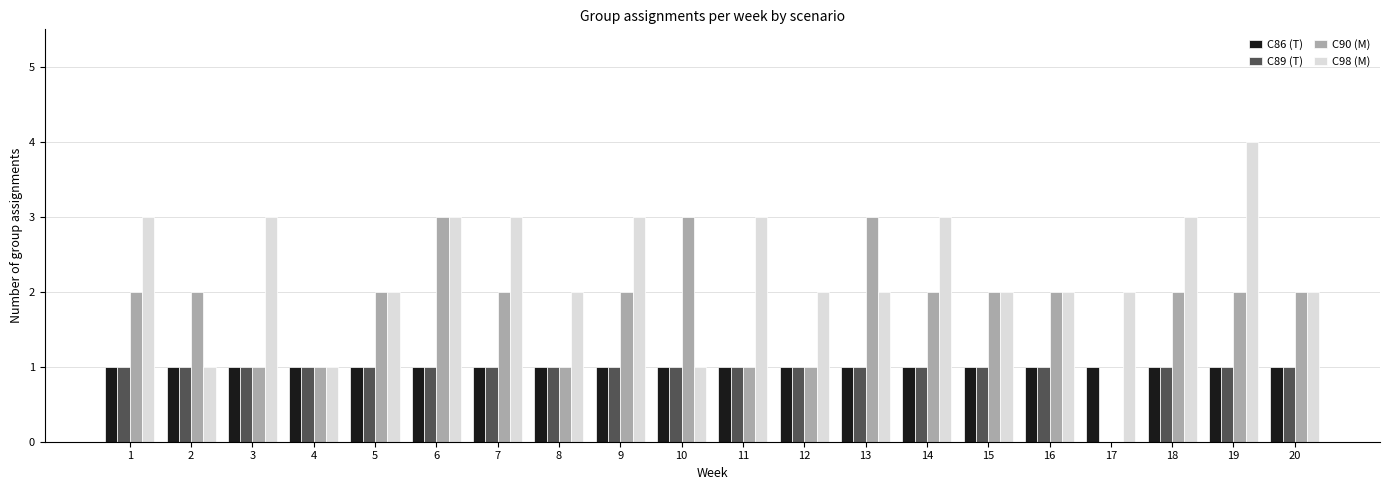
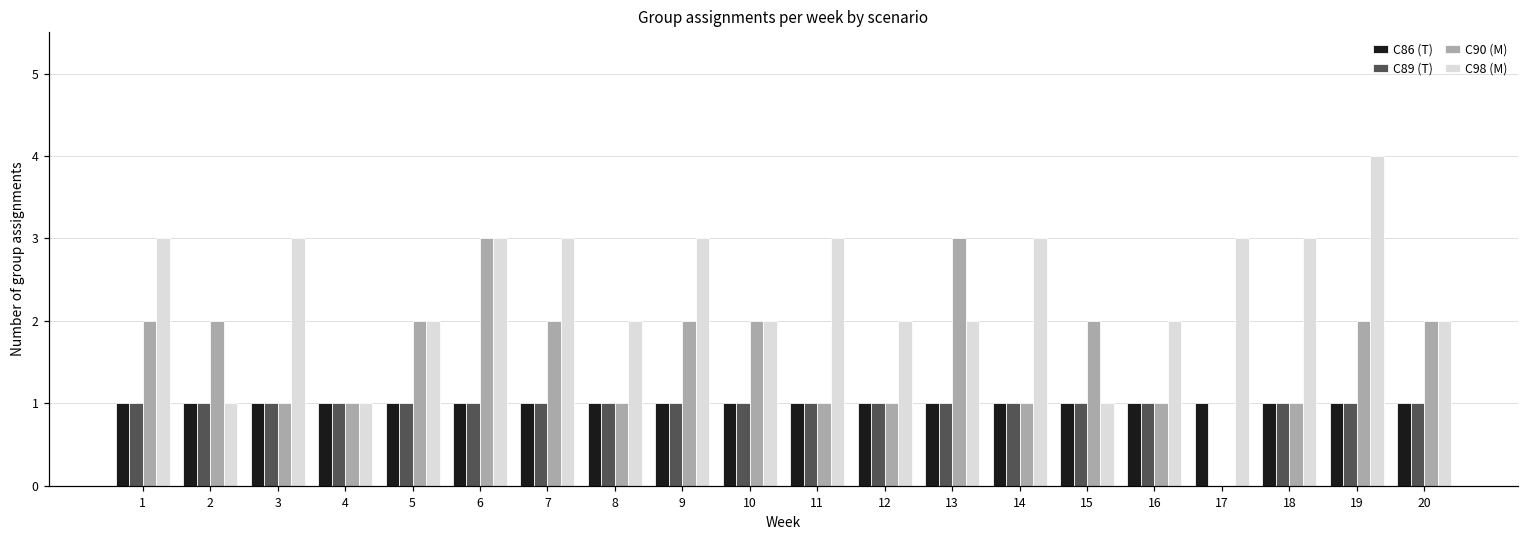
C90 (M), 10: 3 -> 2
C98 (M), 10: 1 -> 2
C90 (M), 14: 2 -> 1
C98 (M), 15: 2 -> 1
C90 (M), 16: 2 -> 1
C98 (M), 17: 2 -> 3
C90 (M), 18: 2 -> 1
